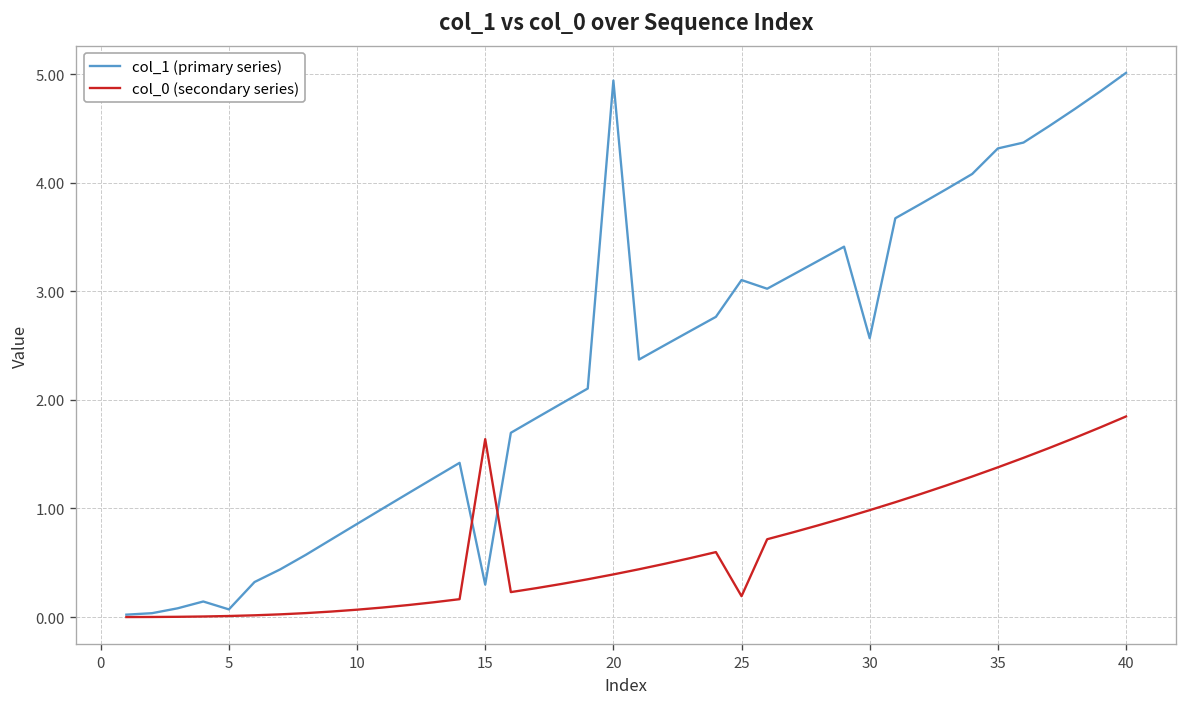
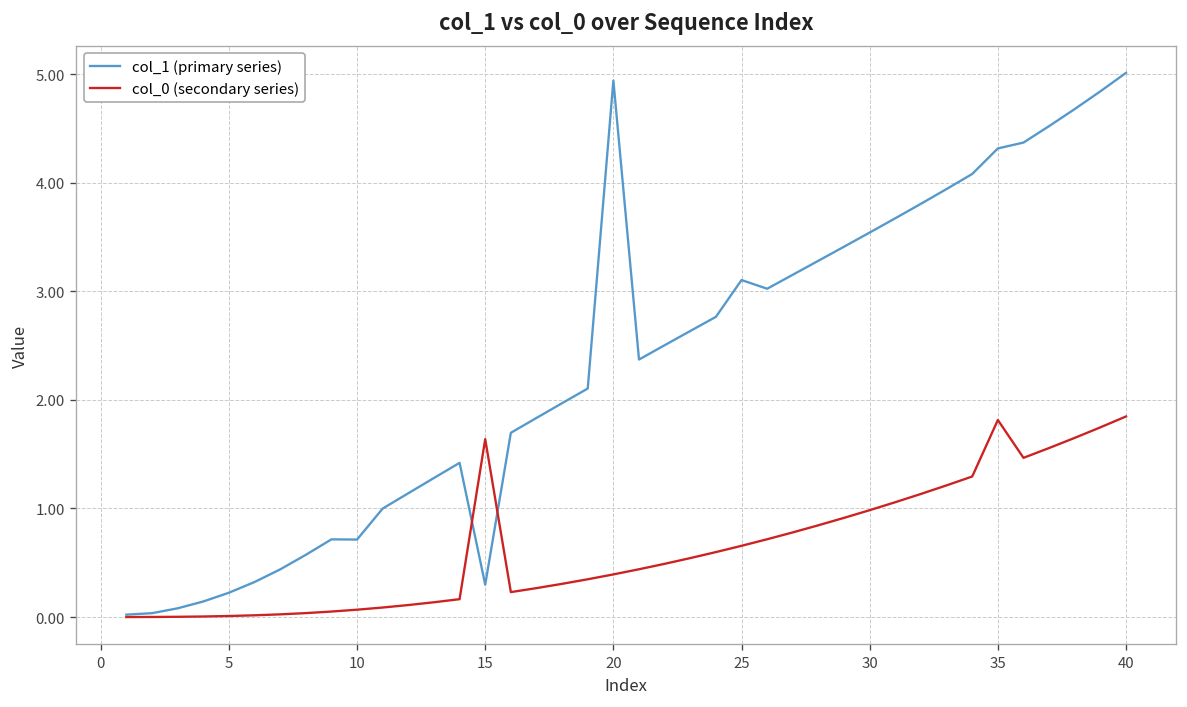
col_1 (primary series), 5: 0.1 -> 0.2
col_1 (primary series), 10: 0.9 -> 0.7
col_0 (secondary series), 25: 0.2 -> 0.7
col_1 (primary series), 30: 2.6 -> 3.5
col_0 (secondary series), 35: 1.4 -> 1.8
